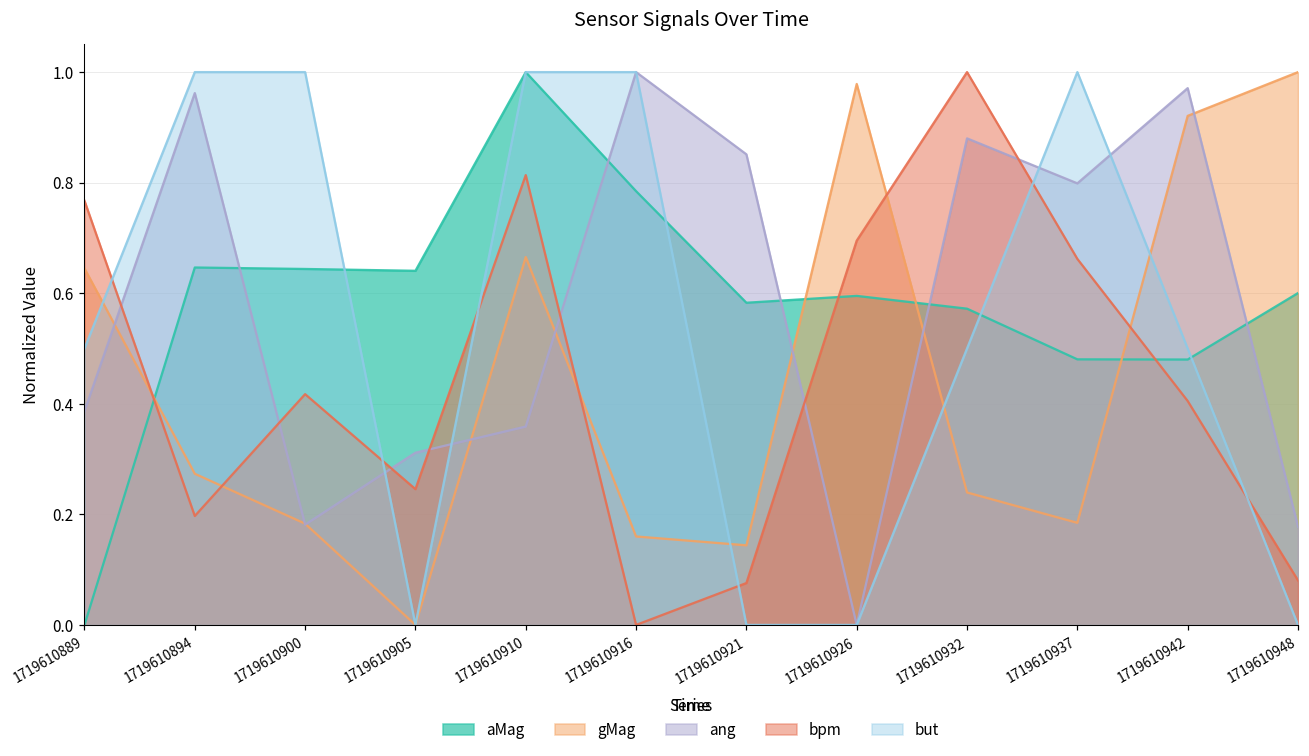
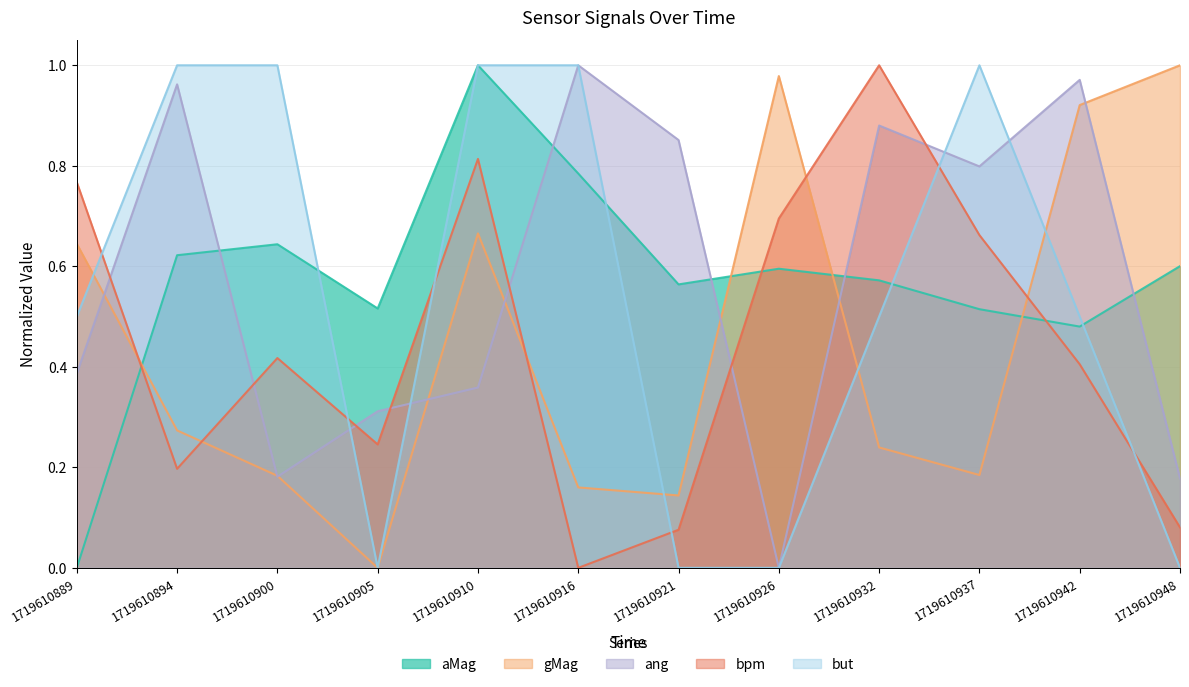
aMag, 1719610894: 0.65 -> 0.62
aMag, 1719610905: 0.64 -> 0.52
aMag, 1719610921: 0.58 -> 0.56
aMag, 1719610937: 0.48 -> 0.51
